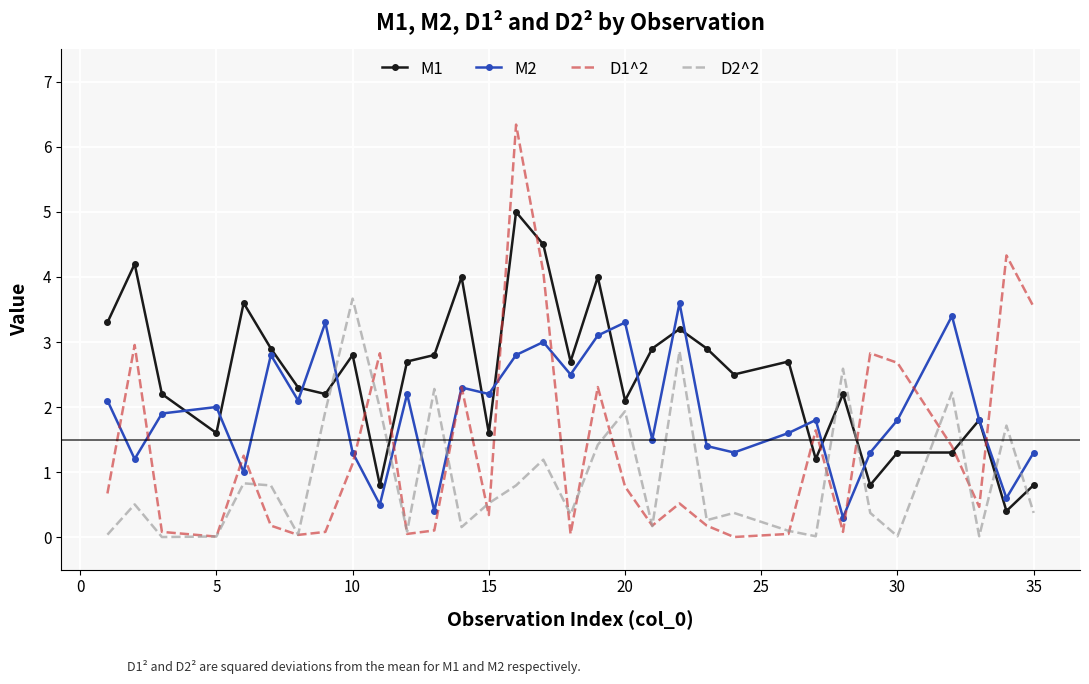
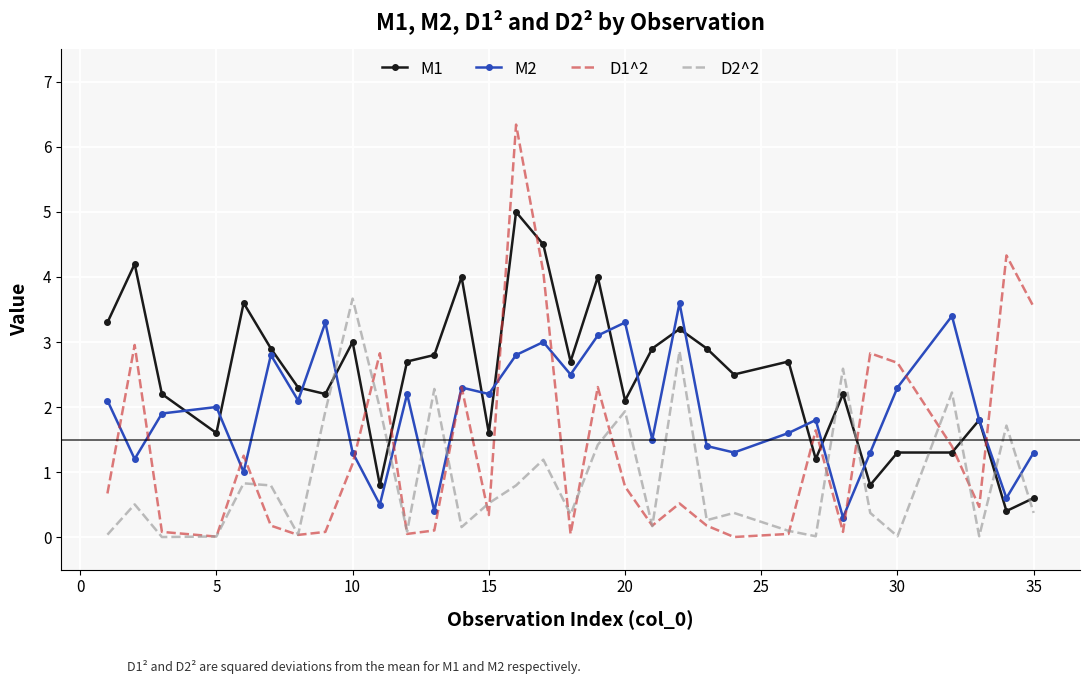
M1, 10: 2.8 -> 3.0
M2, 30: 1.8 -> 2.3
M1, 35: 0.8 -> 0.6
